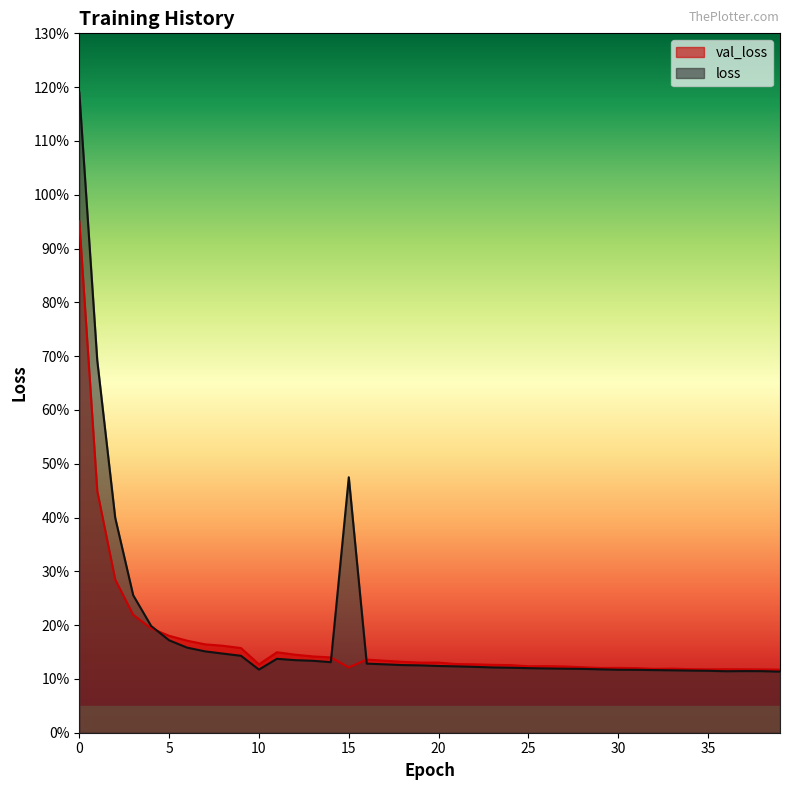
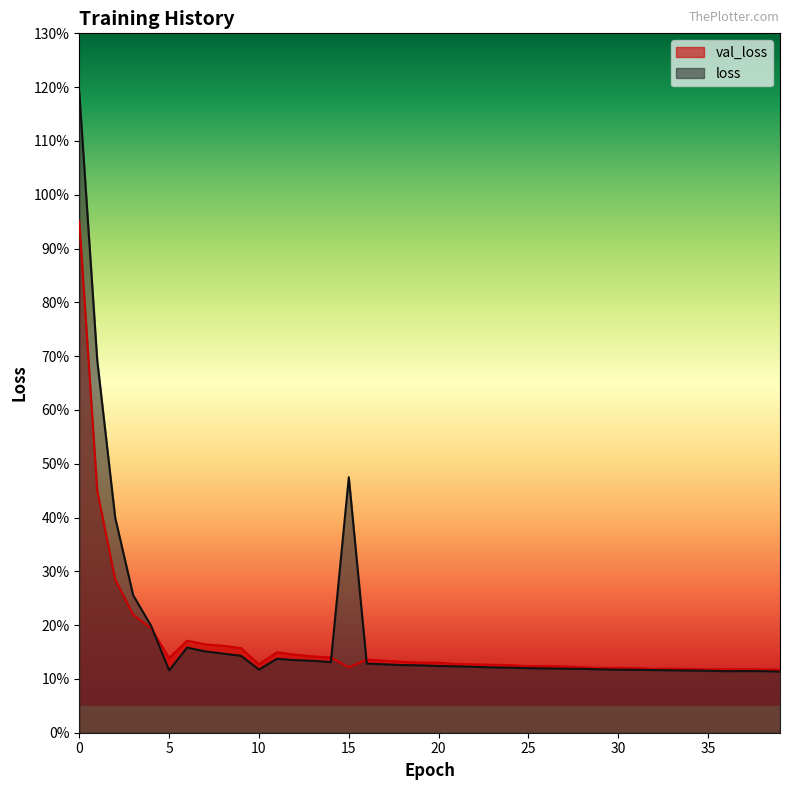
val_loss, 5: 18% -> 14%
loss, 5: 17% -> 12%
